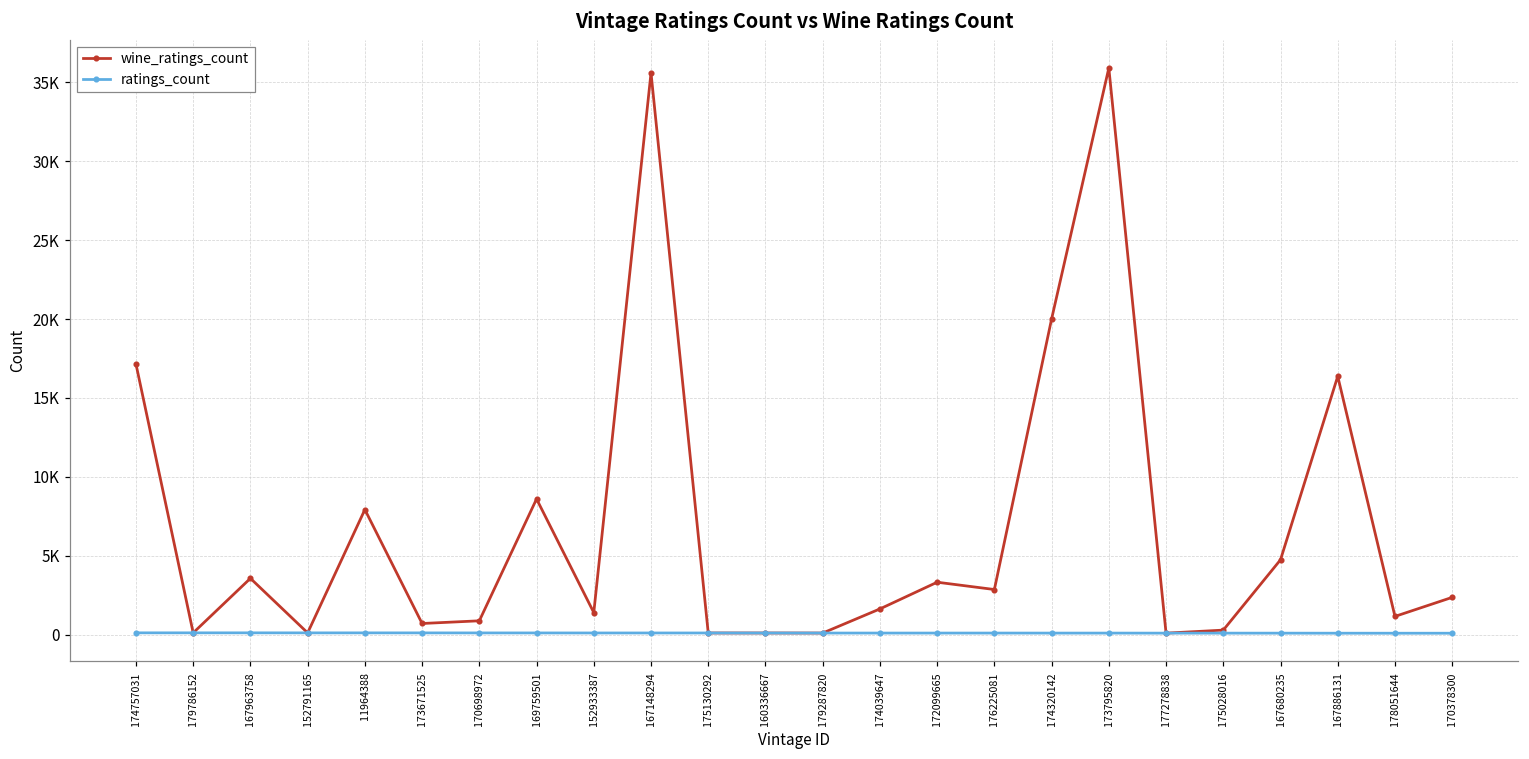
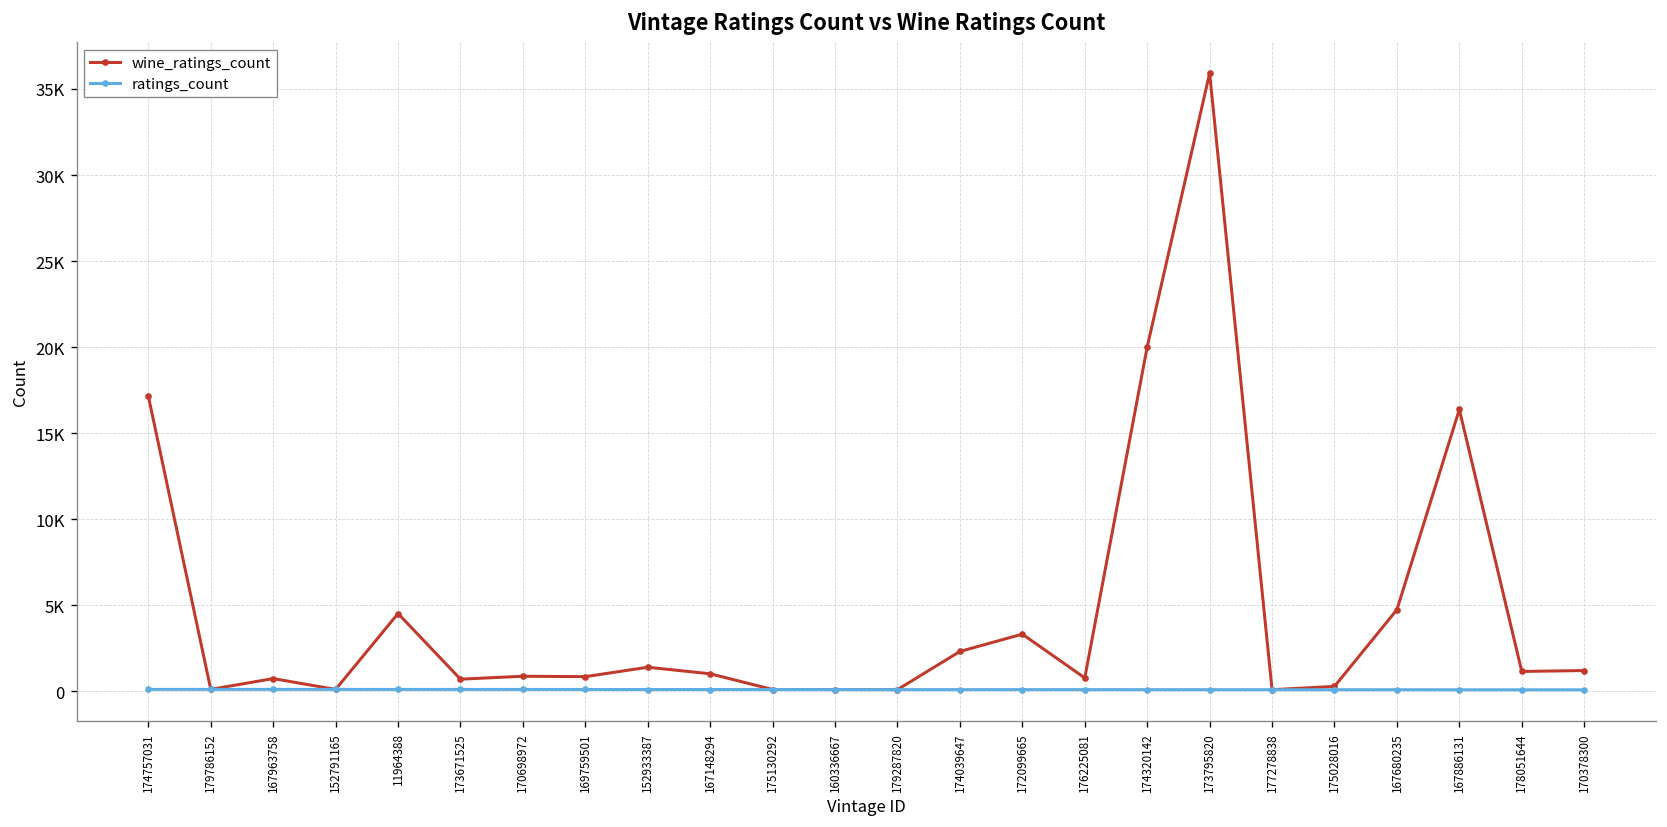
wine_ratings_count, 167963758: 3600 -> 700
wine_ratings_count, 11964388: 7900 -> 4500
wine_ratings_count, 169759501: 8600 -> 800
wine_ratings_count, 167148294: 35600 -> 1000
wine_ratings_count, 174039647: 1600 -> 2300
wine_ratings_count, 176225081: 2900 -> 800
wine_ratings_count, 170378300: 2400 -> 1200
